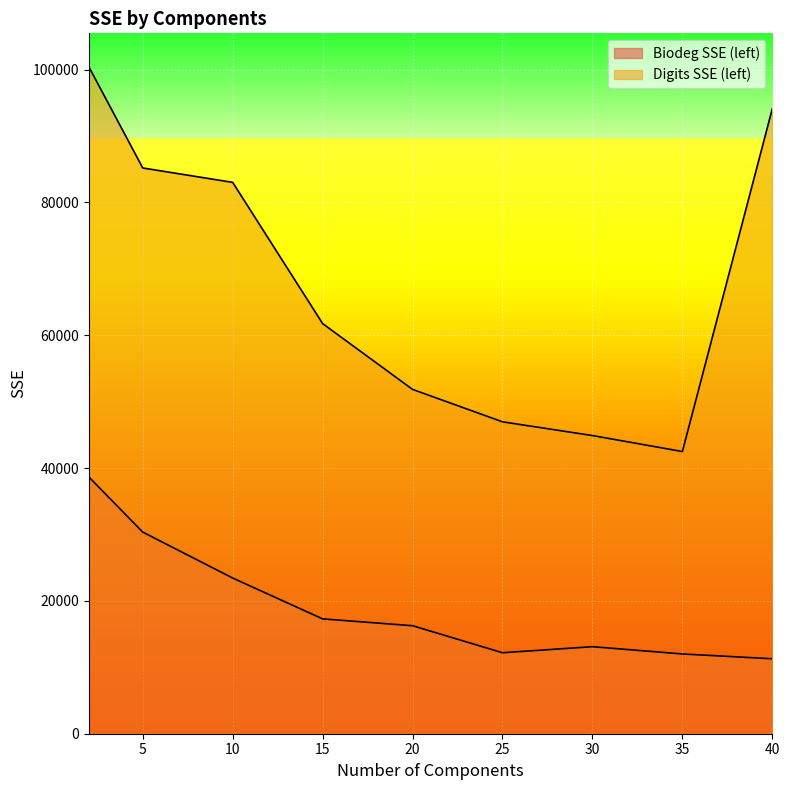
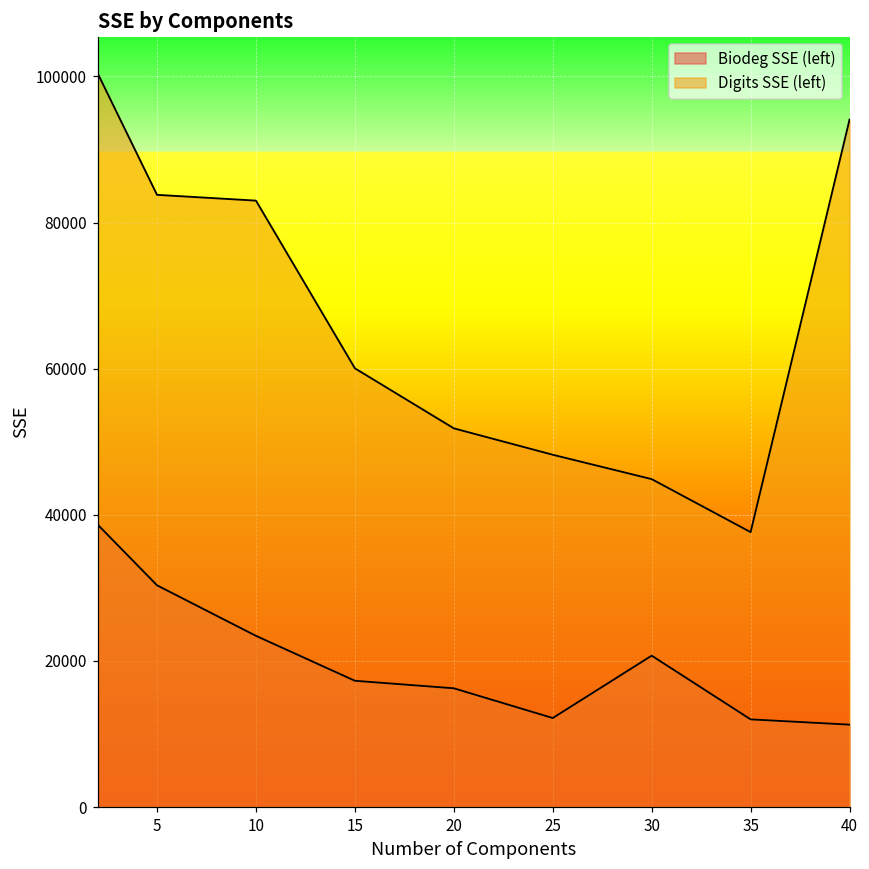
Digits SSE (left), 5: 85000 -> 84000
Digits SSE (left), 15: 62000 -> 60000
Digits SSE (left), 25: 47000 -> 48000
Biodeg SSE (left), 30: 13000 -> 21000
Digits SSE (left), 35: 42000 -> 38000
